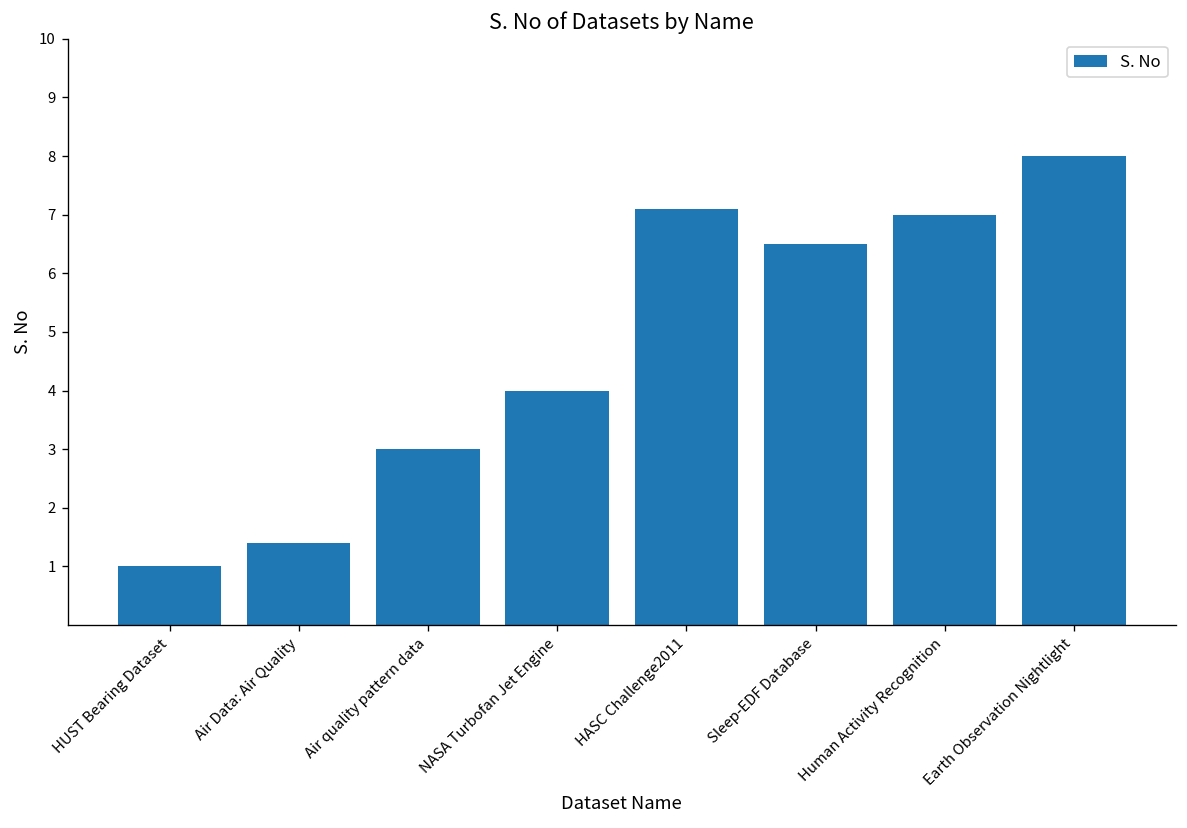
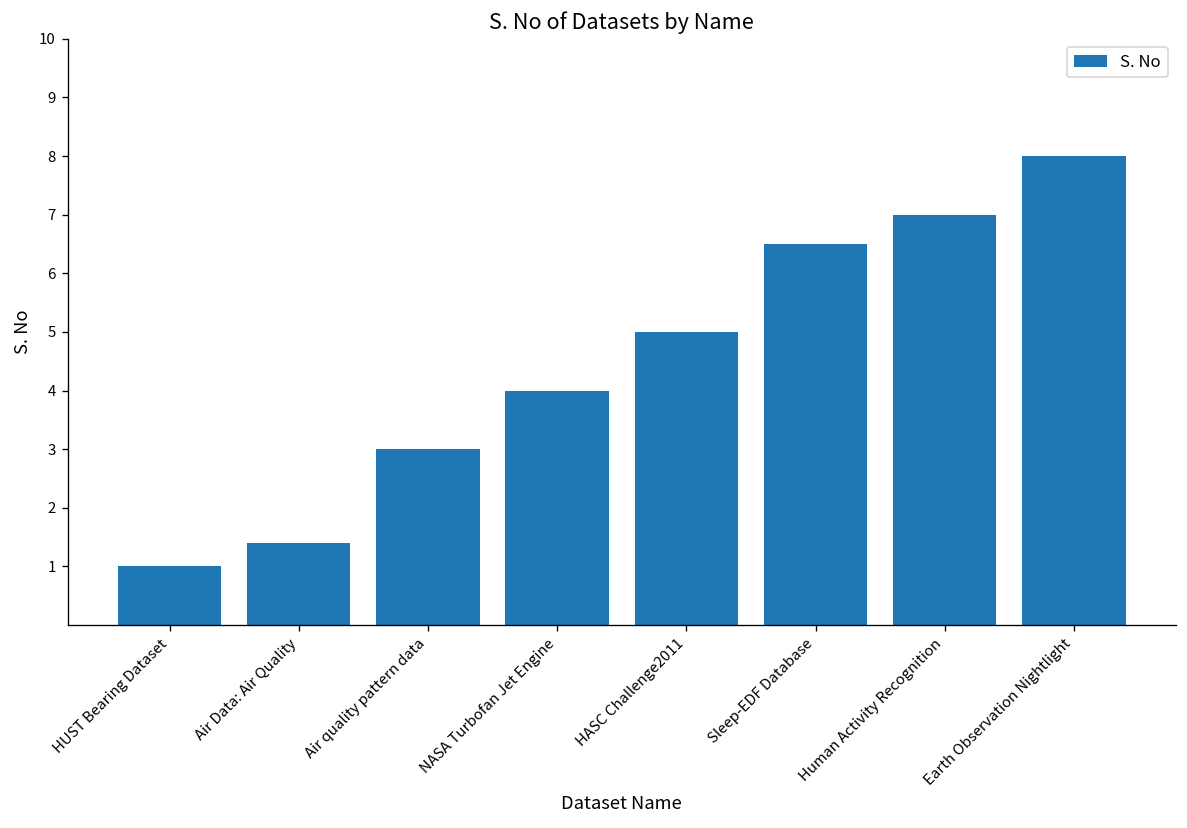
HASC Challenge2011: 7.1 -> 5.0
